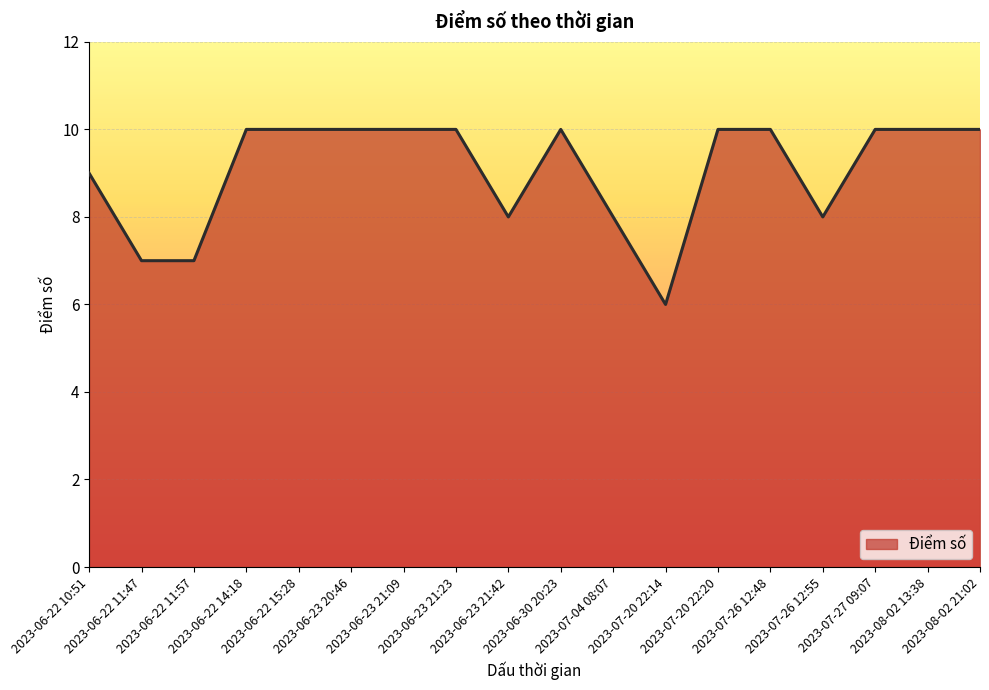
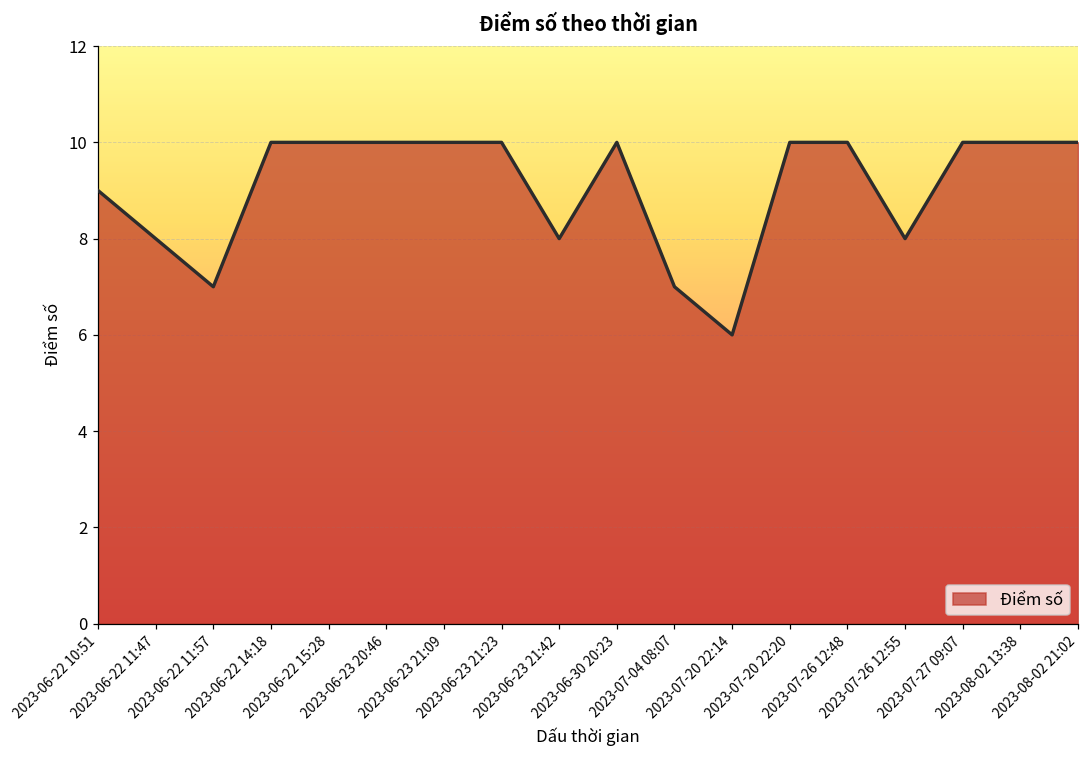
2023-06-22 11:47: 7 -> 8
2023-07-04 08:07: 8 -> 7
